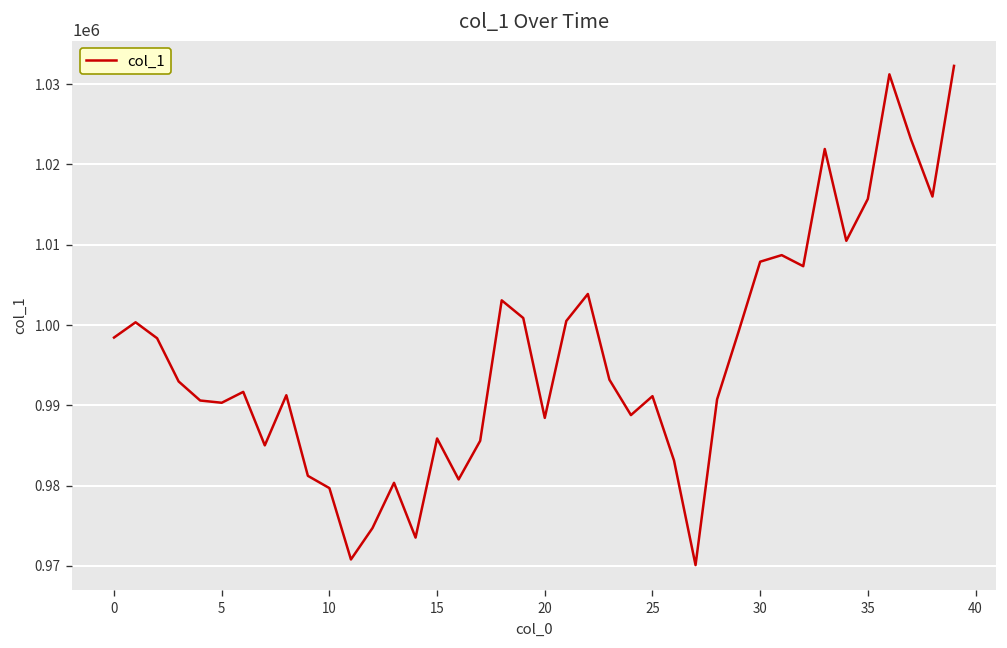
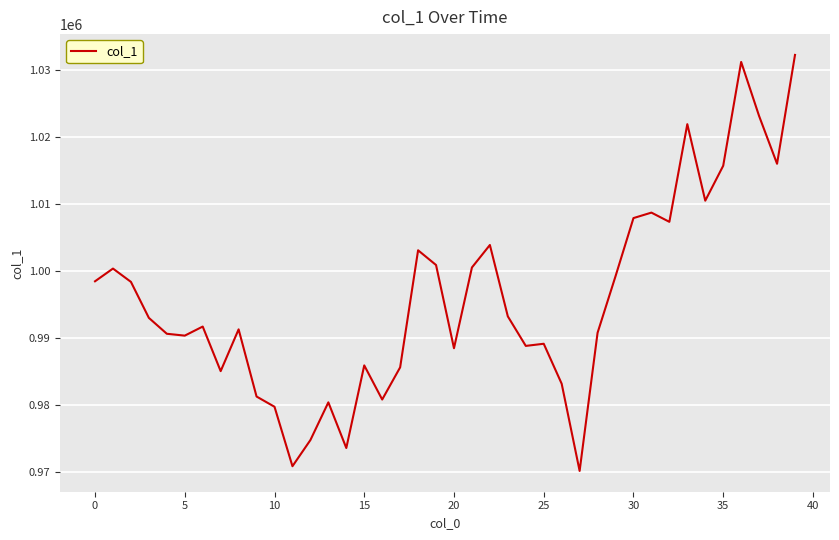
25: 991000 -> 989000
